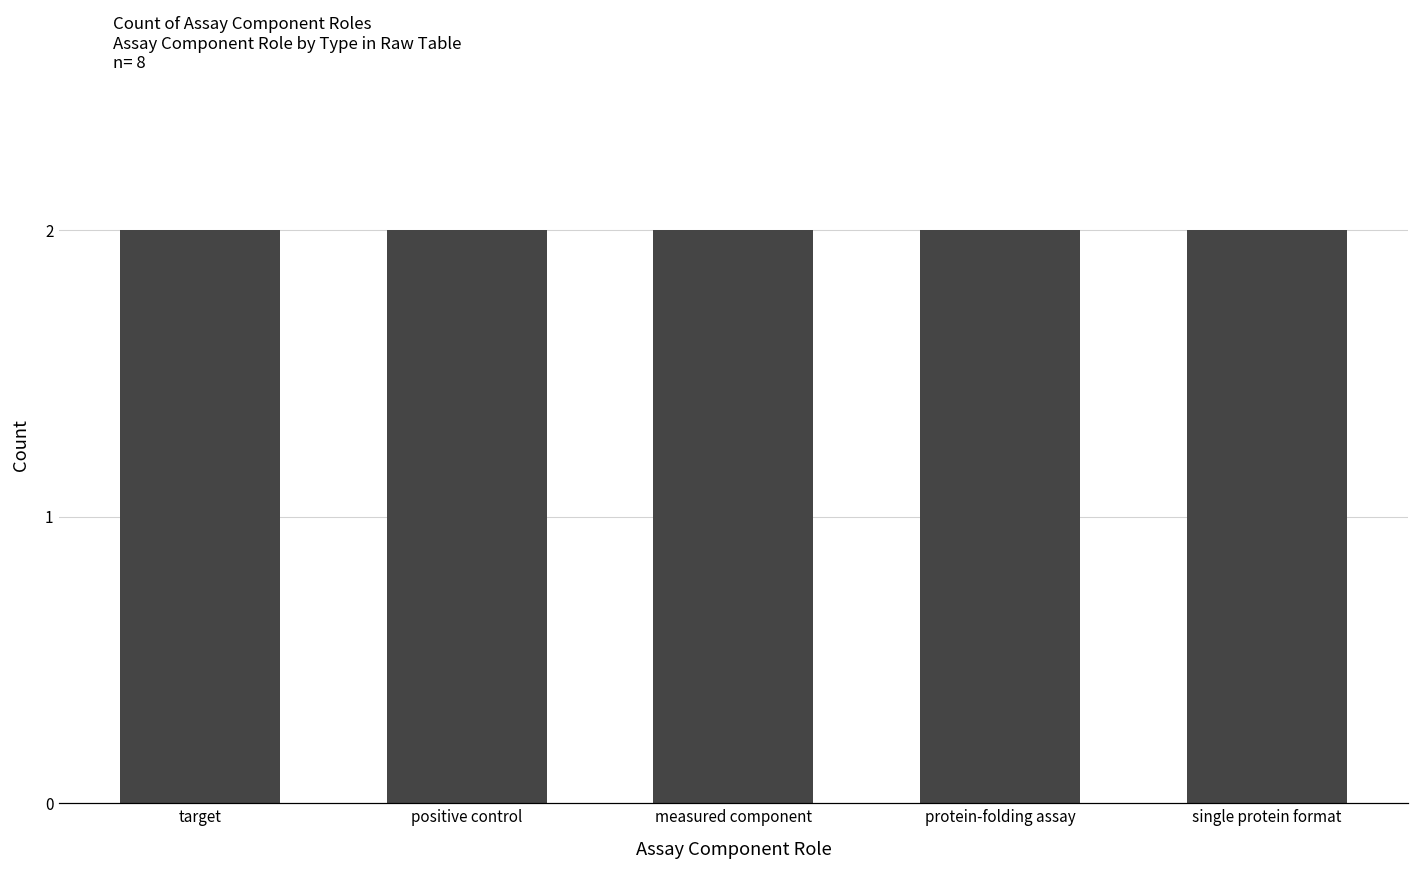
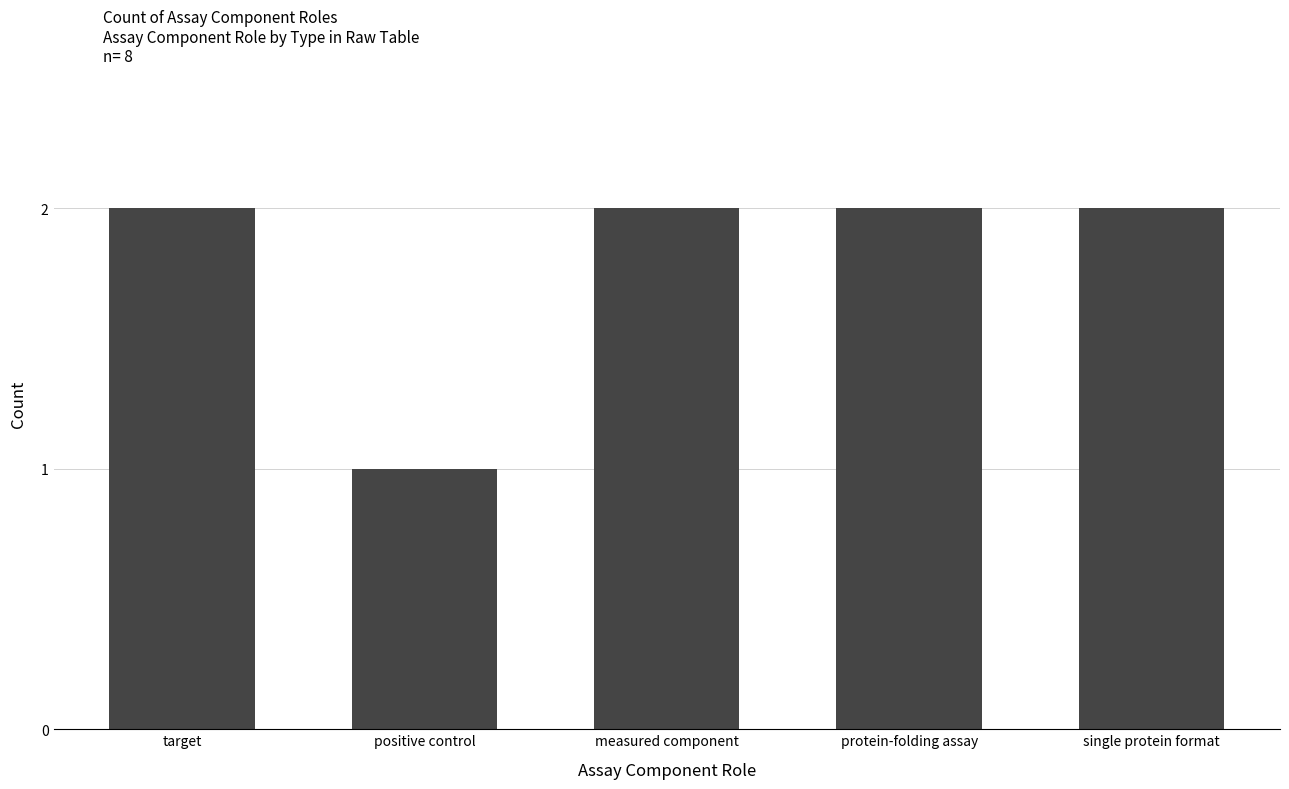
positive control: 2 -> 1
